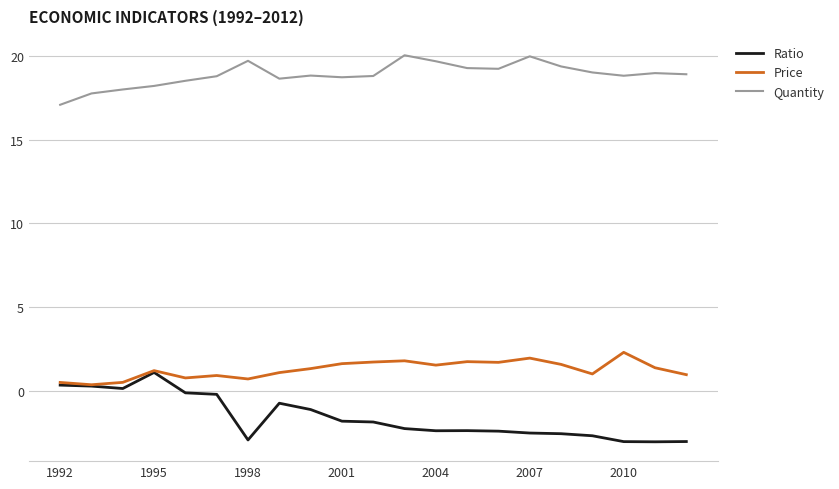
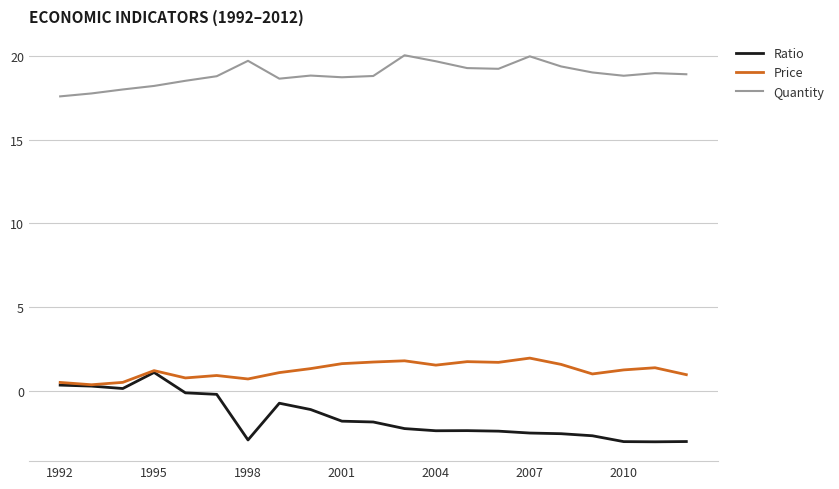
Quantity, 1992: 17.1 -> 17.6
Price, 2010: 2.3 -> 1.3
